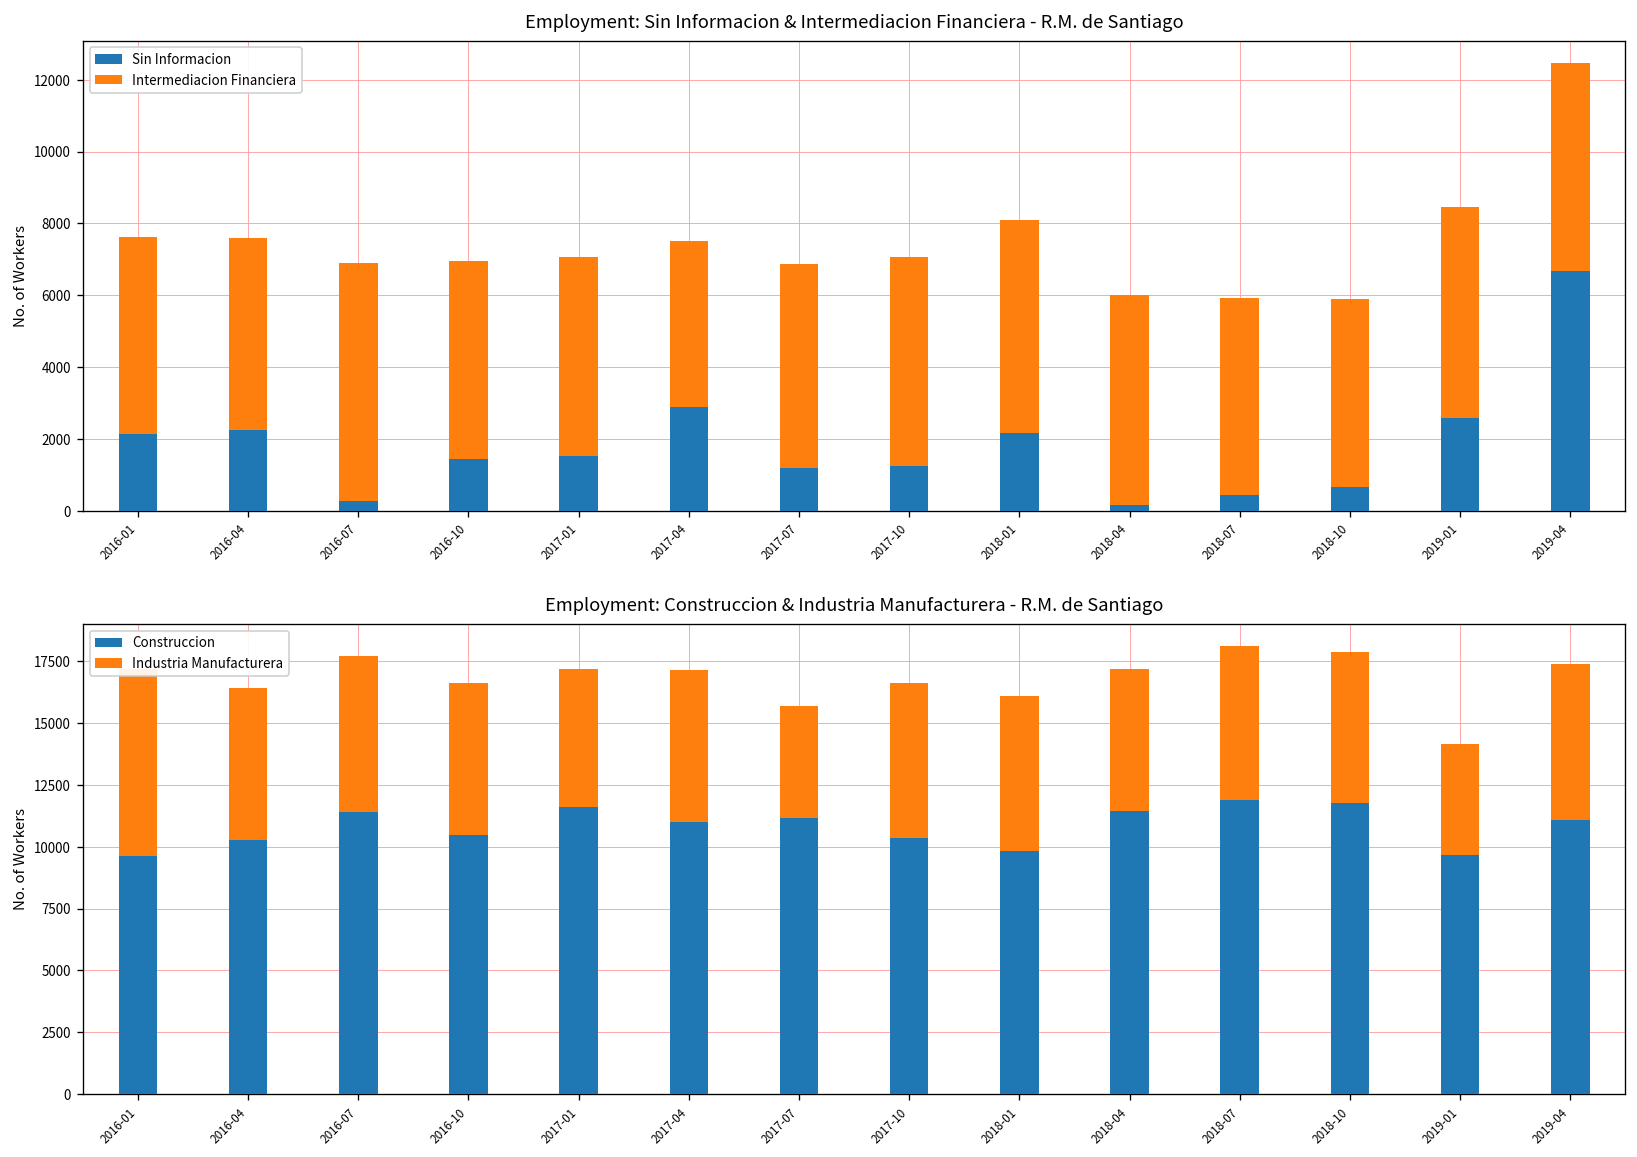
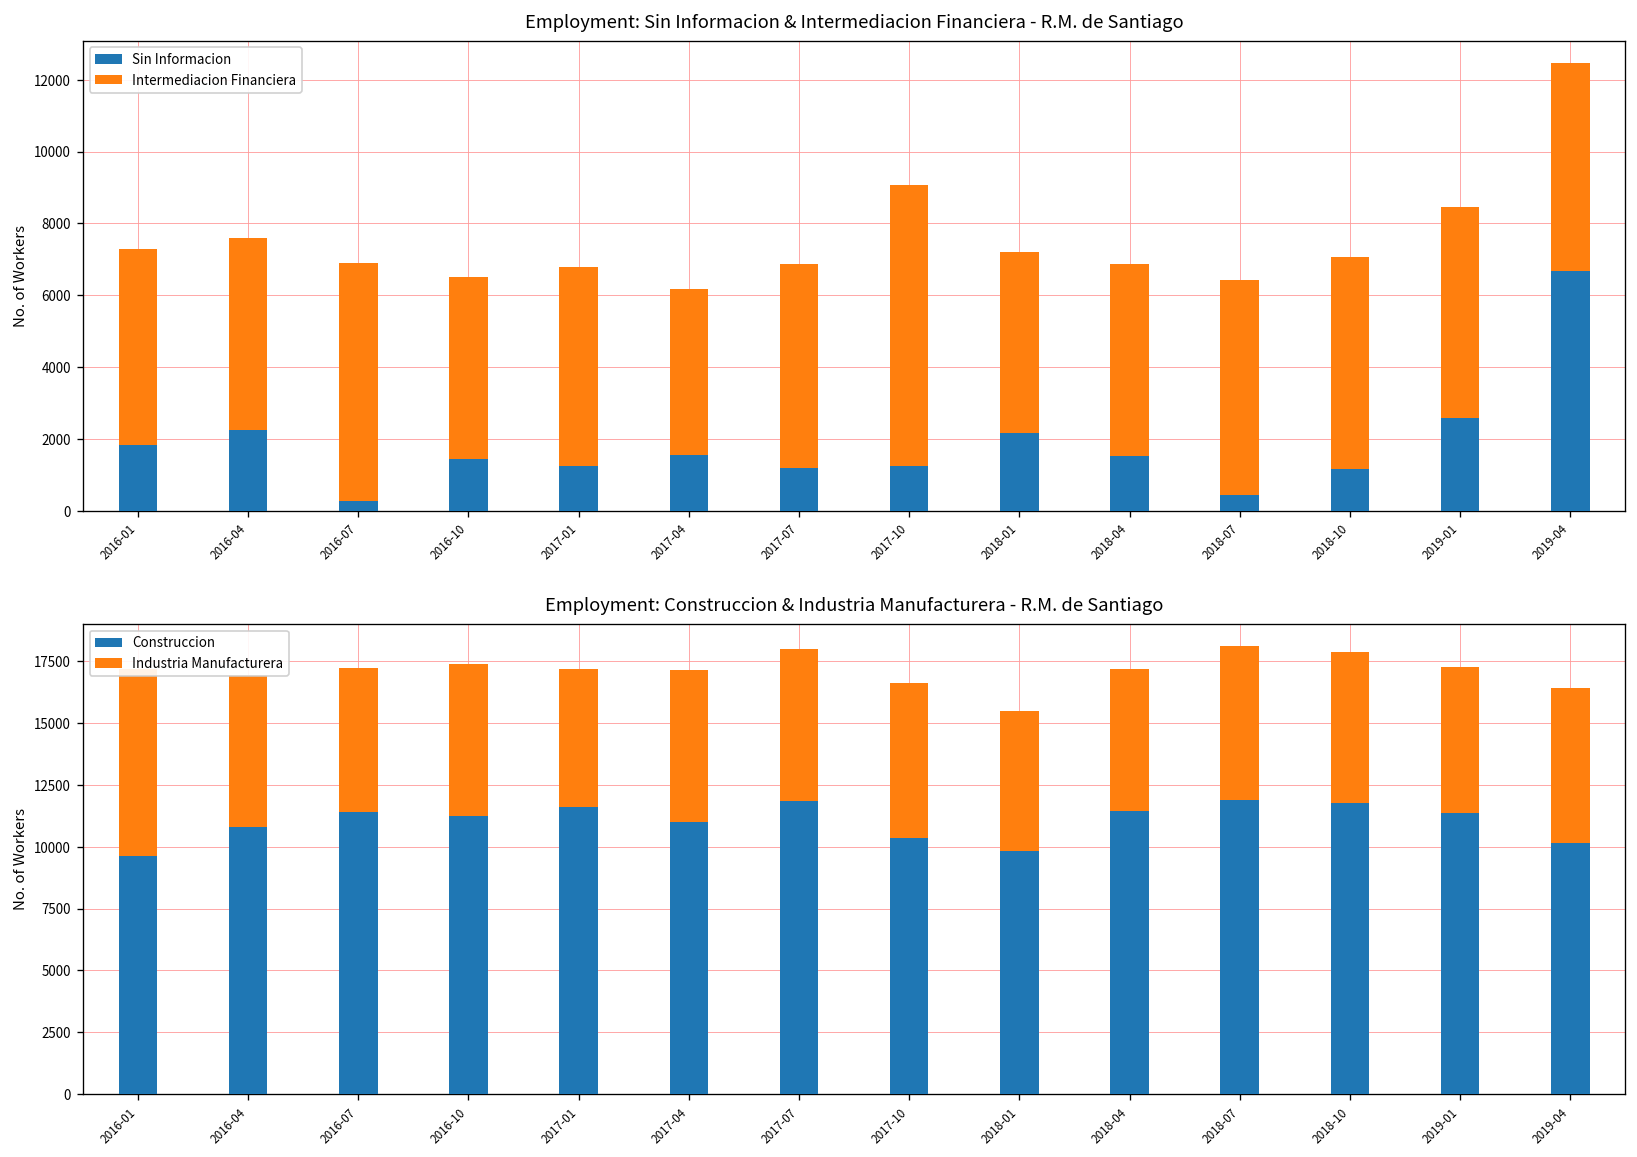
Employment: Sin Informacion & Intermediacion Financiera - R.M. de Santiago, Sin Informacion, 2016-01: 2100 -> 1800
Employment: Sin Informacion & Intermediacion Financiera - R.M. de Santiago, Intermediacion Financiera, 2016-10: 5500 -> 5100
Employment: Sin Informacion & Intermediacion Financiera - R.M. de Santiago, Sin Informacion, 2017-01: 1500 -> 1200
Employment: Sin Informacion & Intermediacion Financiera - R.M. de Santiago, Sin Informacion, 2017-04: 2900 -> 1500
Employment: Sin Informacion & Intermediacion Financiera - R.M. de Santiago, Intermediacion Financiera, 2017-10: 5800 -> 7800
Employment: Sin Informacion & Intermediacion Financiera - R.M. de Santiago, Intermediacion Financiera, 2018-01: 5900 -> 5100
Employment: Sin Informacion & Intermediacion Financiera - R.M. de Santiago, Sin Informacion, 2018-04: 200 -> 1500
Employment: Sin Informacion & Intermediacion Financiera - R.M. de Santiago, Intermediacion Financiera, 2018-04: 5800 -> 5400
Employment: Sin Informacion & Intermediacion Financiera - R.M. de Santiago, Intermediacion Financiera, 2018-07: 5500 -> 6000
Employment: Sin Informacion & Intermediacion Financiera - R.M. de Santiago, Sin Informacion, 2018-10: 700 -> 1200
Employment: Sin Informacion & Intermediacion Financiera - R.M. de Santiago, Intermediacion Financiera, 2018-10: 5200 -> 5900
Employment: Construccion & Industria Manufacturera - R.M. de Santiago, Construccion, 2016-04: 10300 -> 10800
Employment: Construccion & Industria Manufacturera - R.M. de Santiago, Industria Manufacturera, 2016-07: 6300 -> 5800
Employment: Construccion & Industria Manufacturera - R.M. de Santiago, Construccion, 2016-10: 10500 -> 11200
Employment: Construccion & Industria Manufacturera - R.M. de Santiago, Construccion, 2017-07: 11200 -> 11900
Employment: Construccion & Industria Manufacturera - R.M. de Santiago, Industria Manufacturera, 2017-07: 4500 -> 6100
Employment: Construccion & Industria Manufacturera - R.M. de Santiago, Industria Manufacturera, 2018-01: 6300 -> 5600
Employment: Construccion & Industria Manufacturera - R.M. de Santiago, Construccion, 2019-01: 9700 -> 11400
Employment: Construccion & Industria Manufacturera - R.M. de Santiago, Industria Manufacturera, 2019-01: 4500 -> 5900
Employment: Construccion & Industria Manufacturera - R.M. de Santiago, Construccion, 2019-04: 11100 -> 10100
